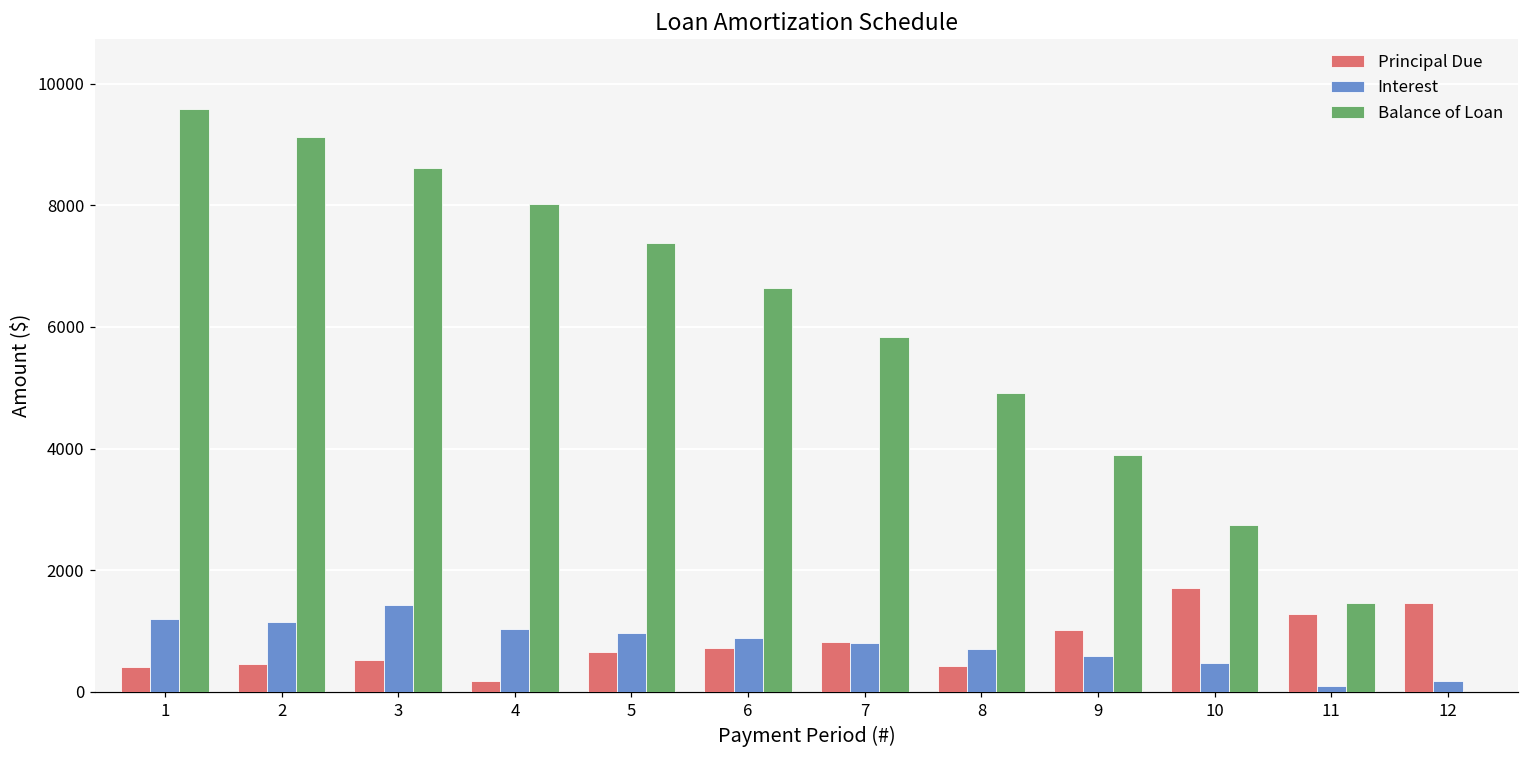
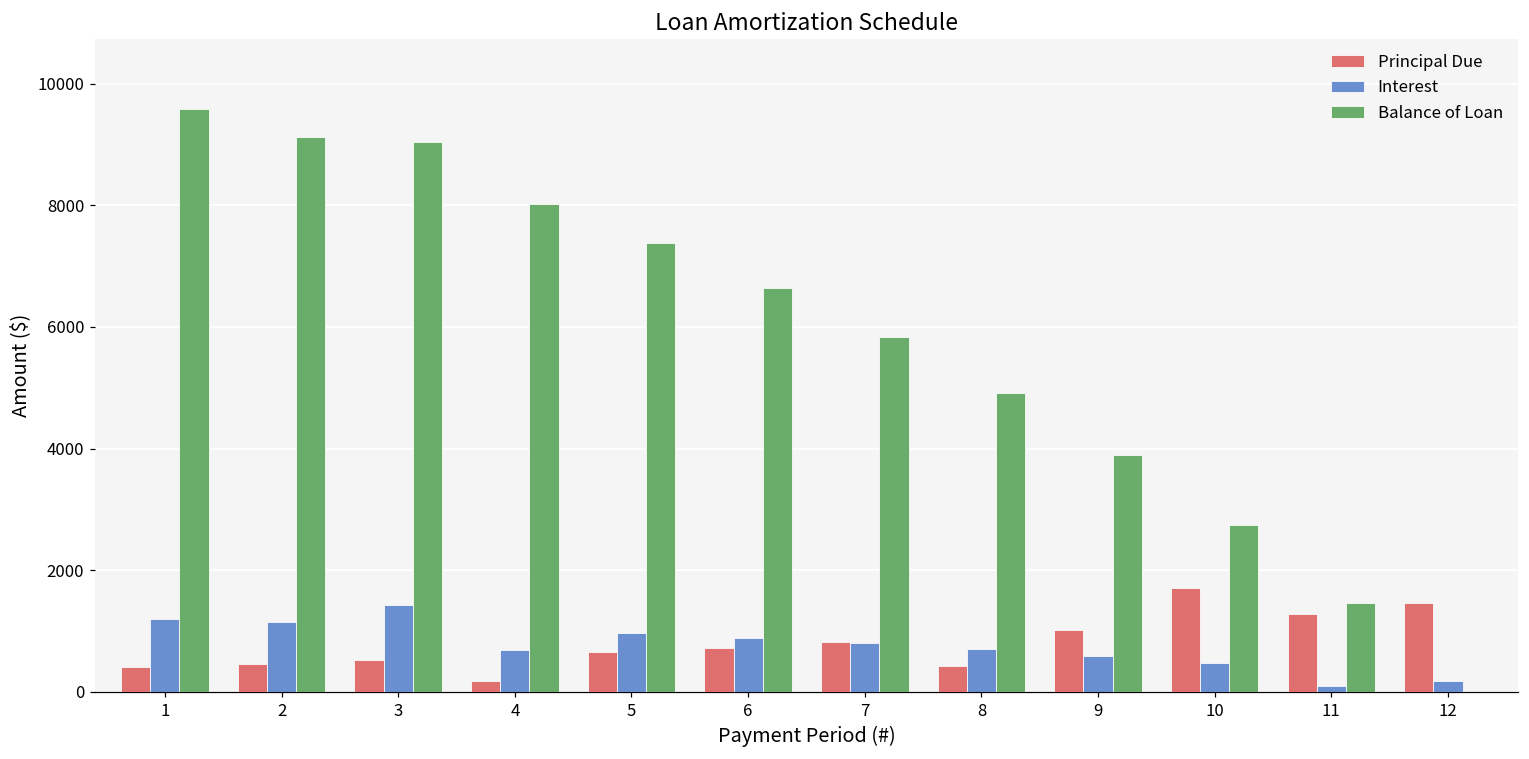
Balance of Loan, 3: 8600 -> 9000
Interest, 4: 1000 -> 700
